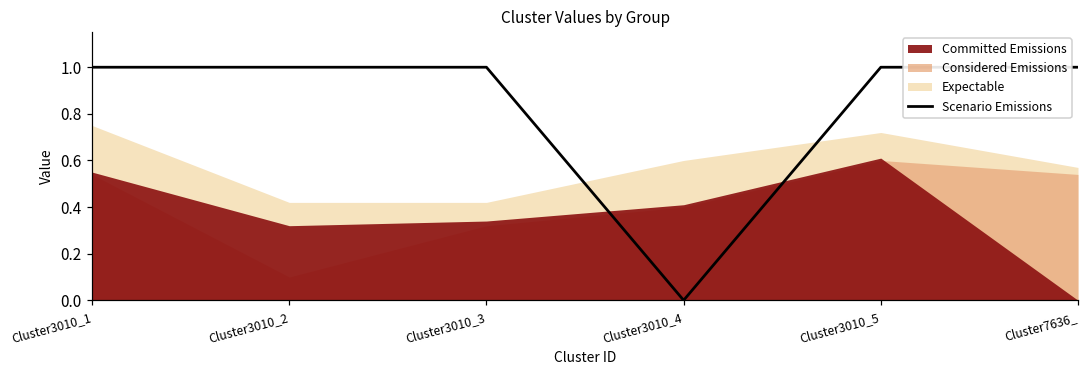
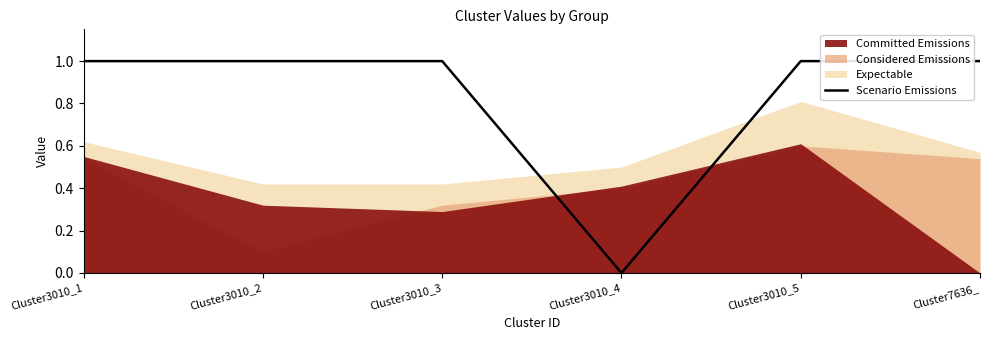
Expectable, Cluster3010_1: 0.75 -> 0.62
Committed Emissions, Cluster3010_3: 0.34 -> 0.29
Expectable, Cluster3010_4: 0.6 -> 0.5
Expectable, Cluster3010_5: 0.72 -> 0.81
